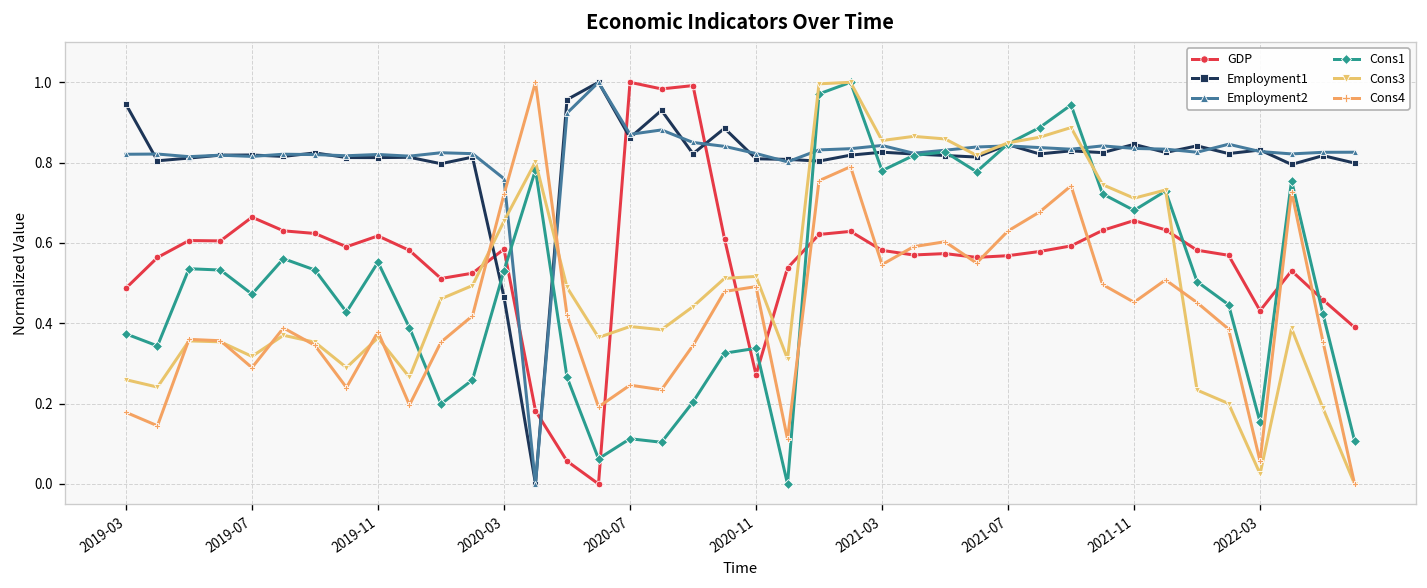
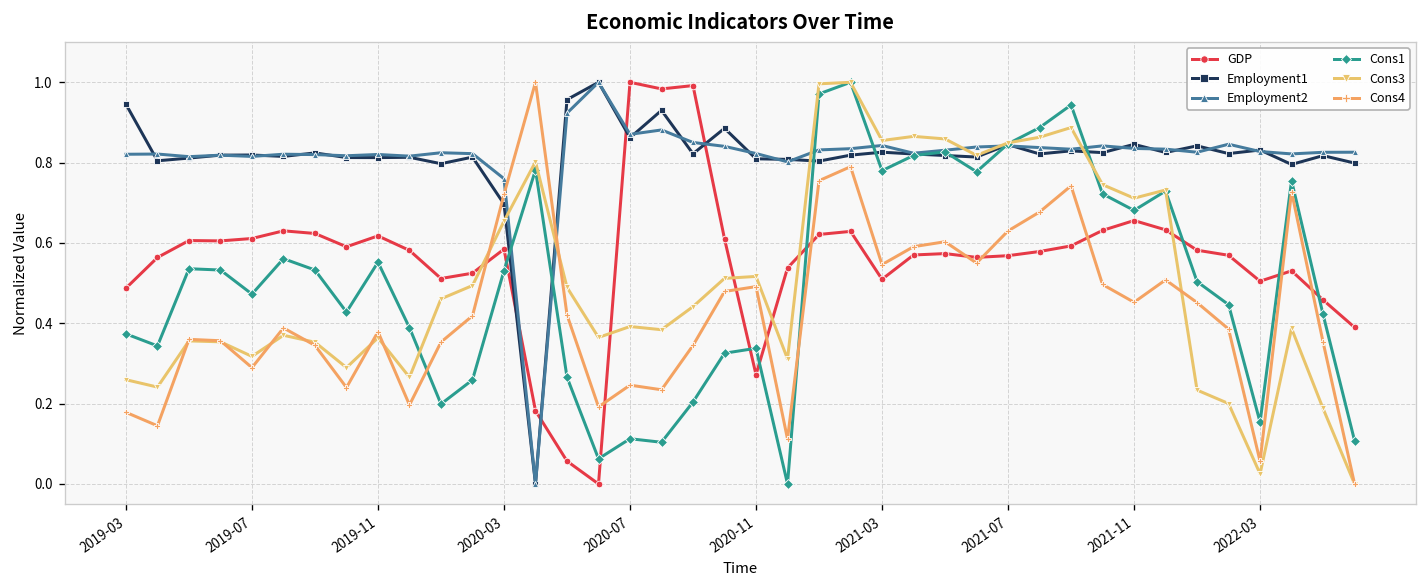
GDP, 2019-07: 0.66 -> 0.61
Employment1, 2020-03: 0.47 -> 0.70
GDP, 2021-03: 0.58 -> 0.51
GDP, 2022-03: 0.43 -> 0.50
